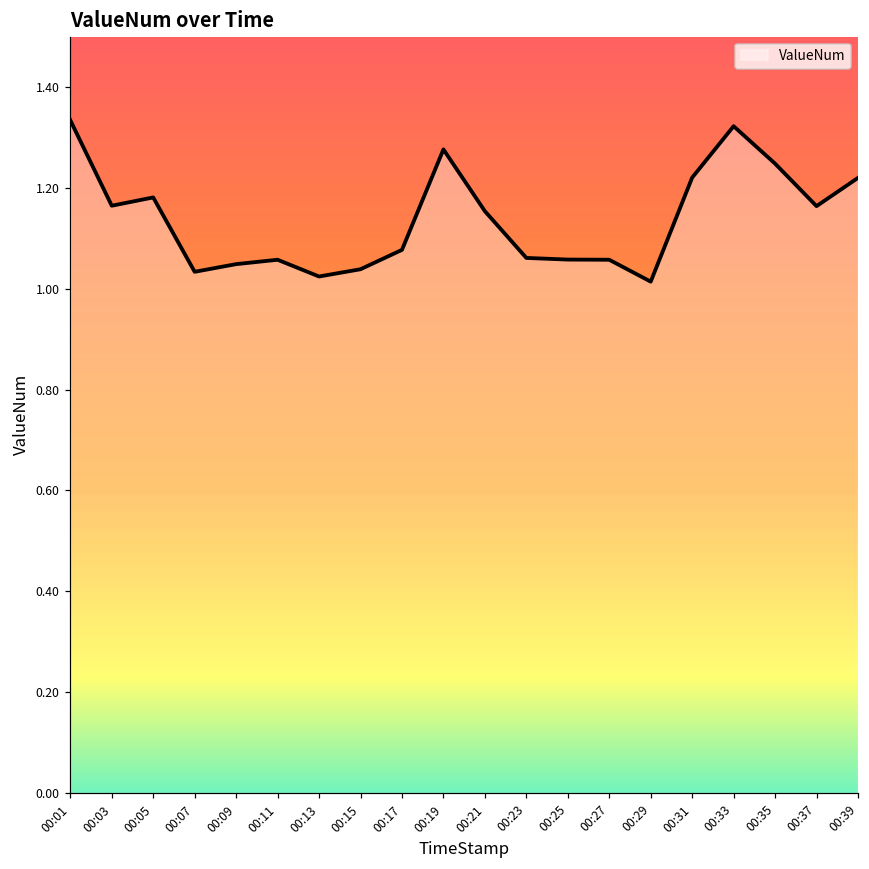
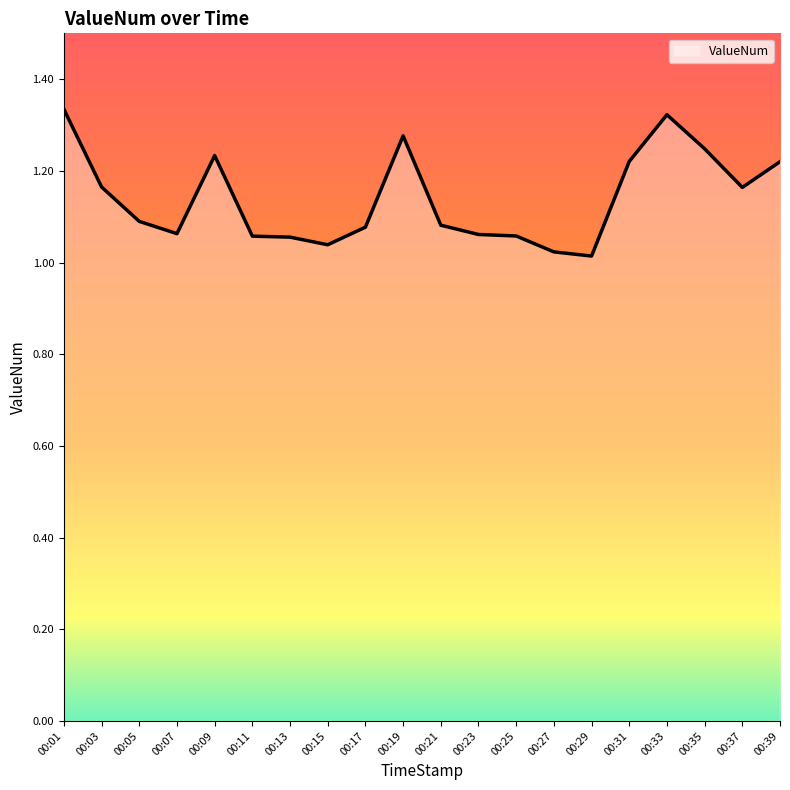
00:05: 1.18 -> 1.09
00:07: 1.03 -> 1.06
00:09: 1.05 -> 1.23
00:13: 1.02 -> 1.06
00:21: 1.15 -> 1.08
00:27: 1.06 -> 1.02
